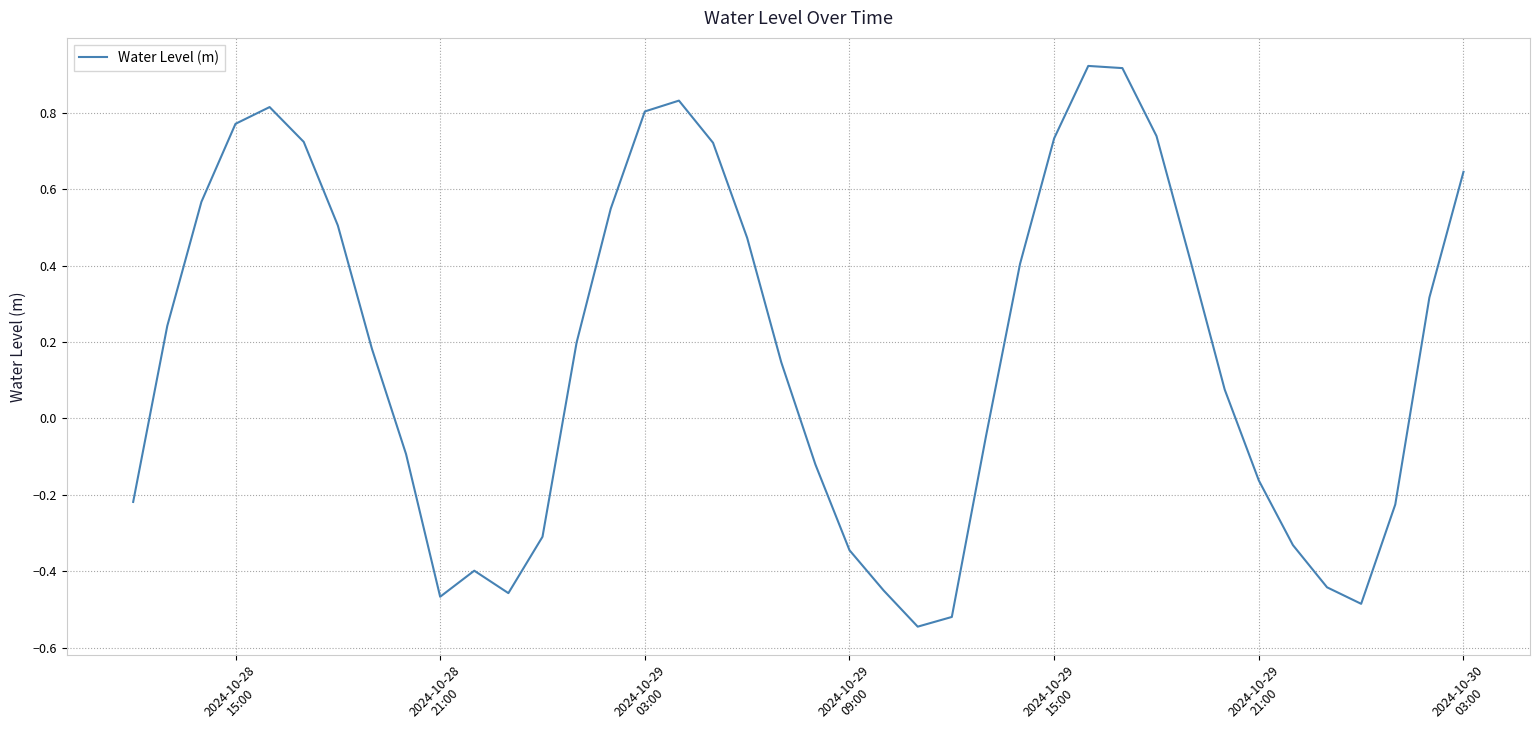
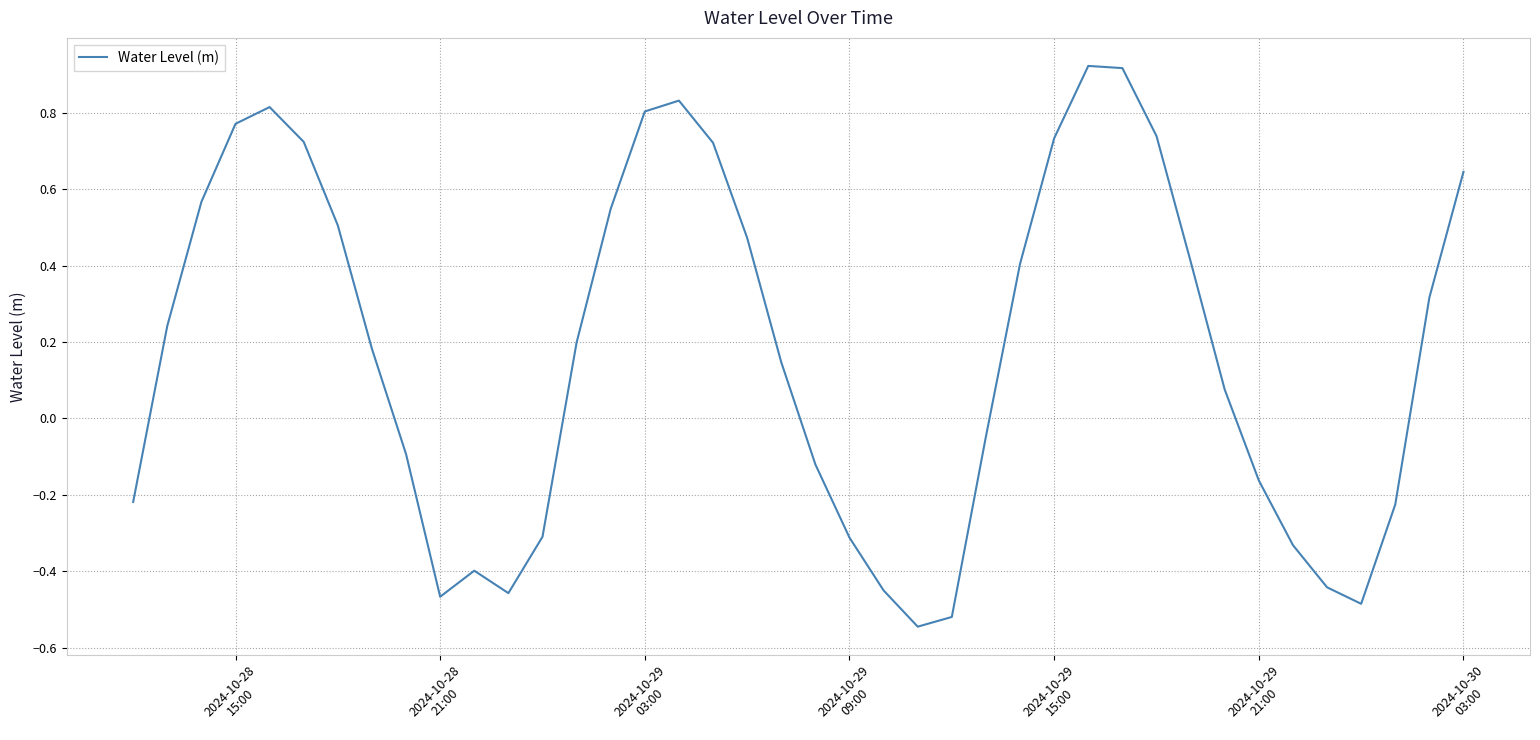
2024-10-29 09:00: -0.34 -> -0.31
